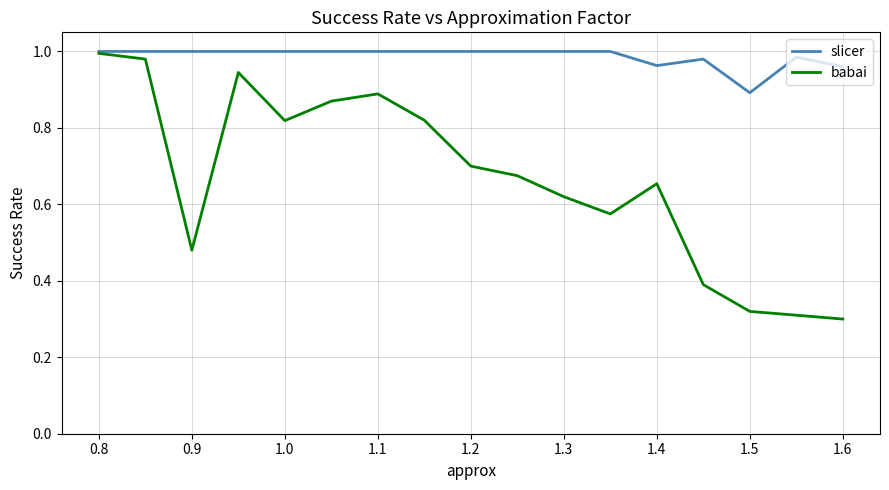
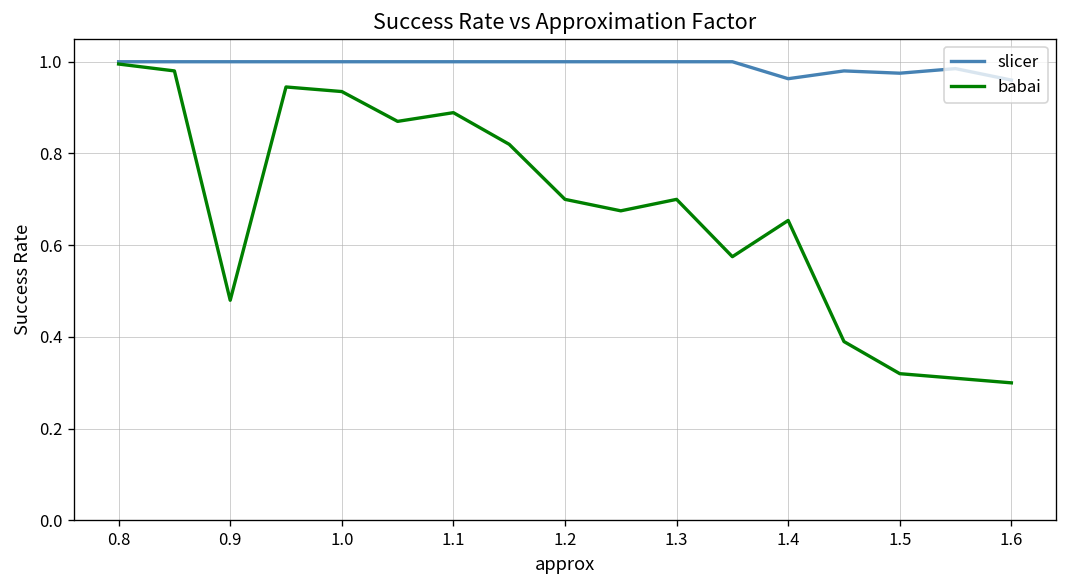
babai, 1.0: 0.82 -> 0.94
babai, 1.3: 0.62 -> 0.70
slicer, 1.5: 0.89 -> 0.98
